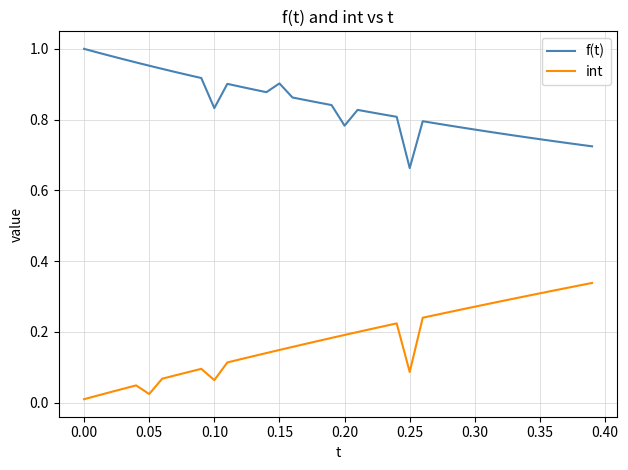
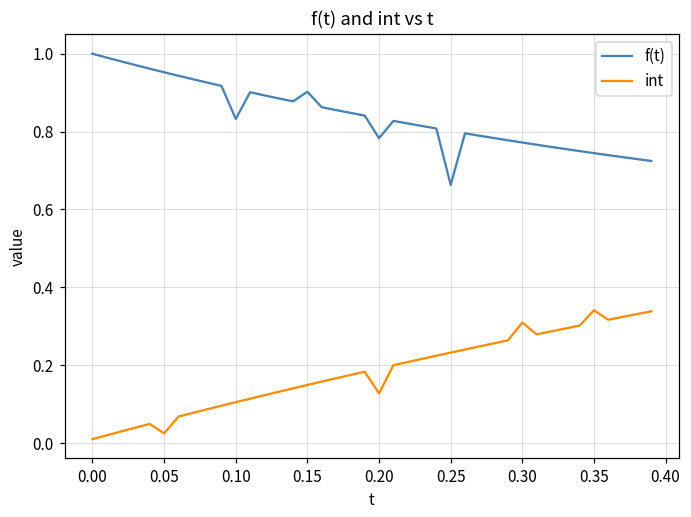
int, 0.10: 0.06 -> 0.10
int, 0.20: 0.19 -> 0.13
int, 0.25: 0.09 -> 0.23
int, 0.30: 0.27 -> 0.31
int, 0.35: 0.31 -> 0.34
